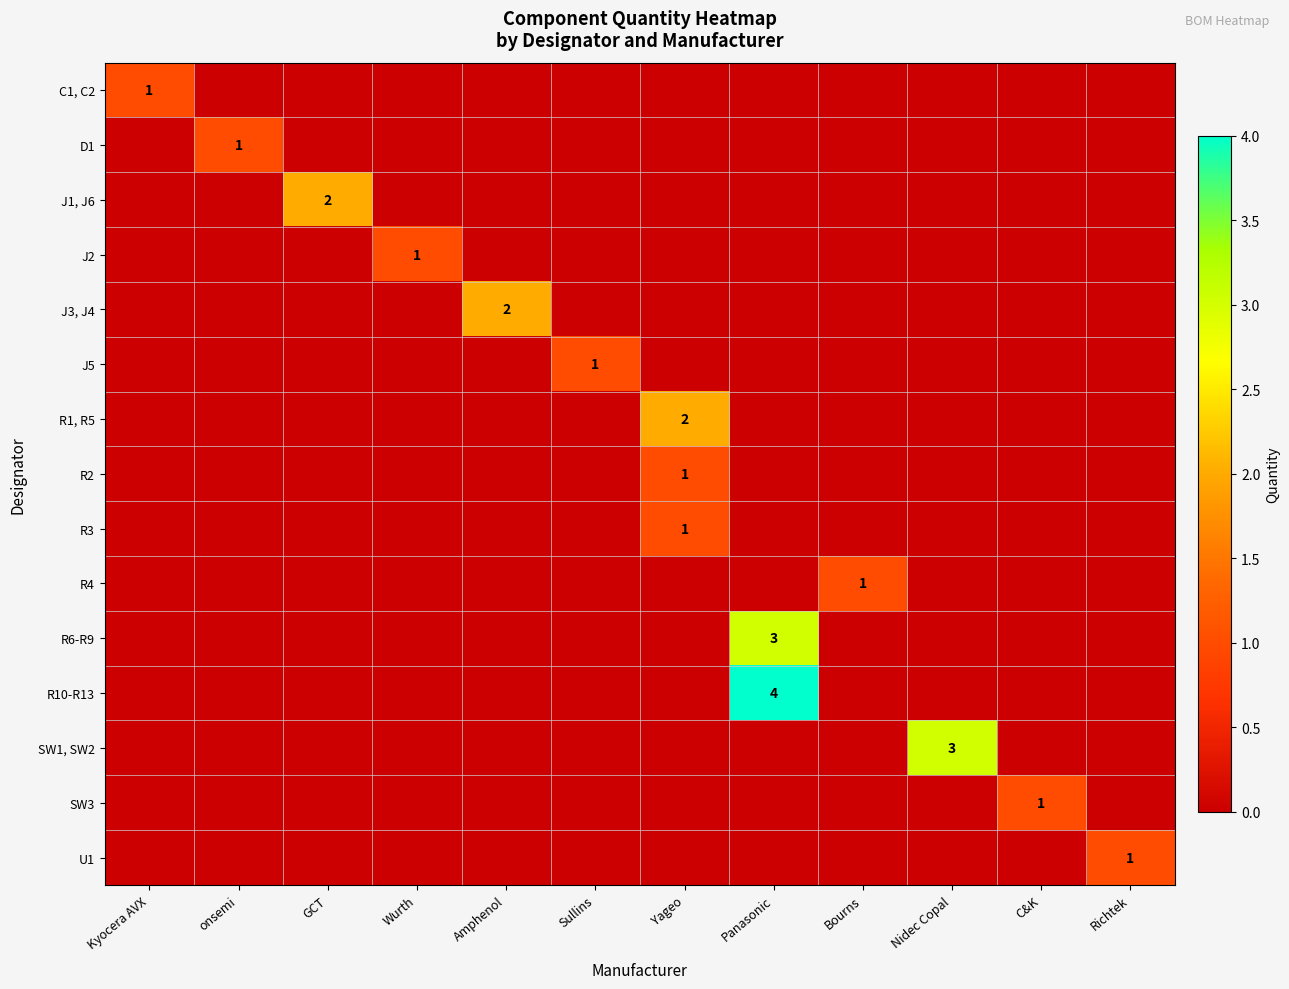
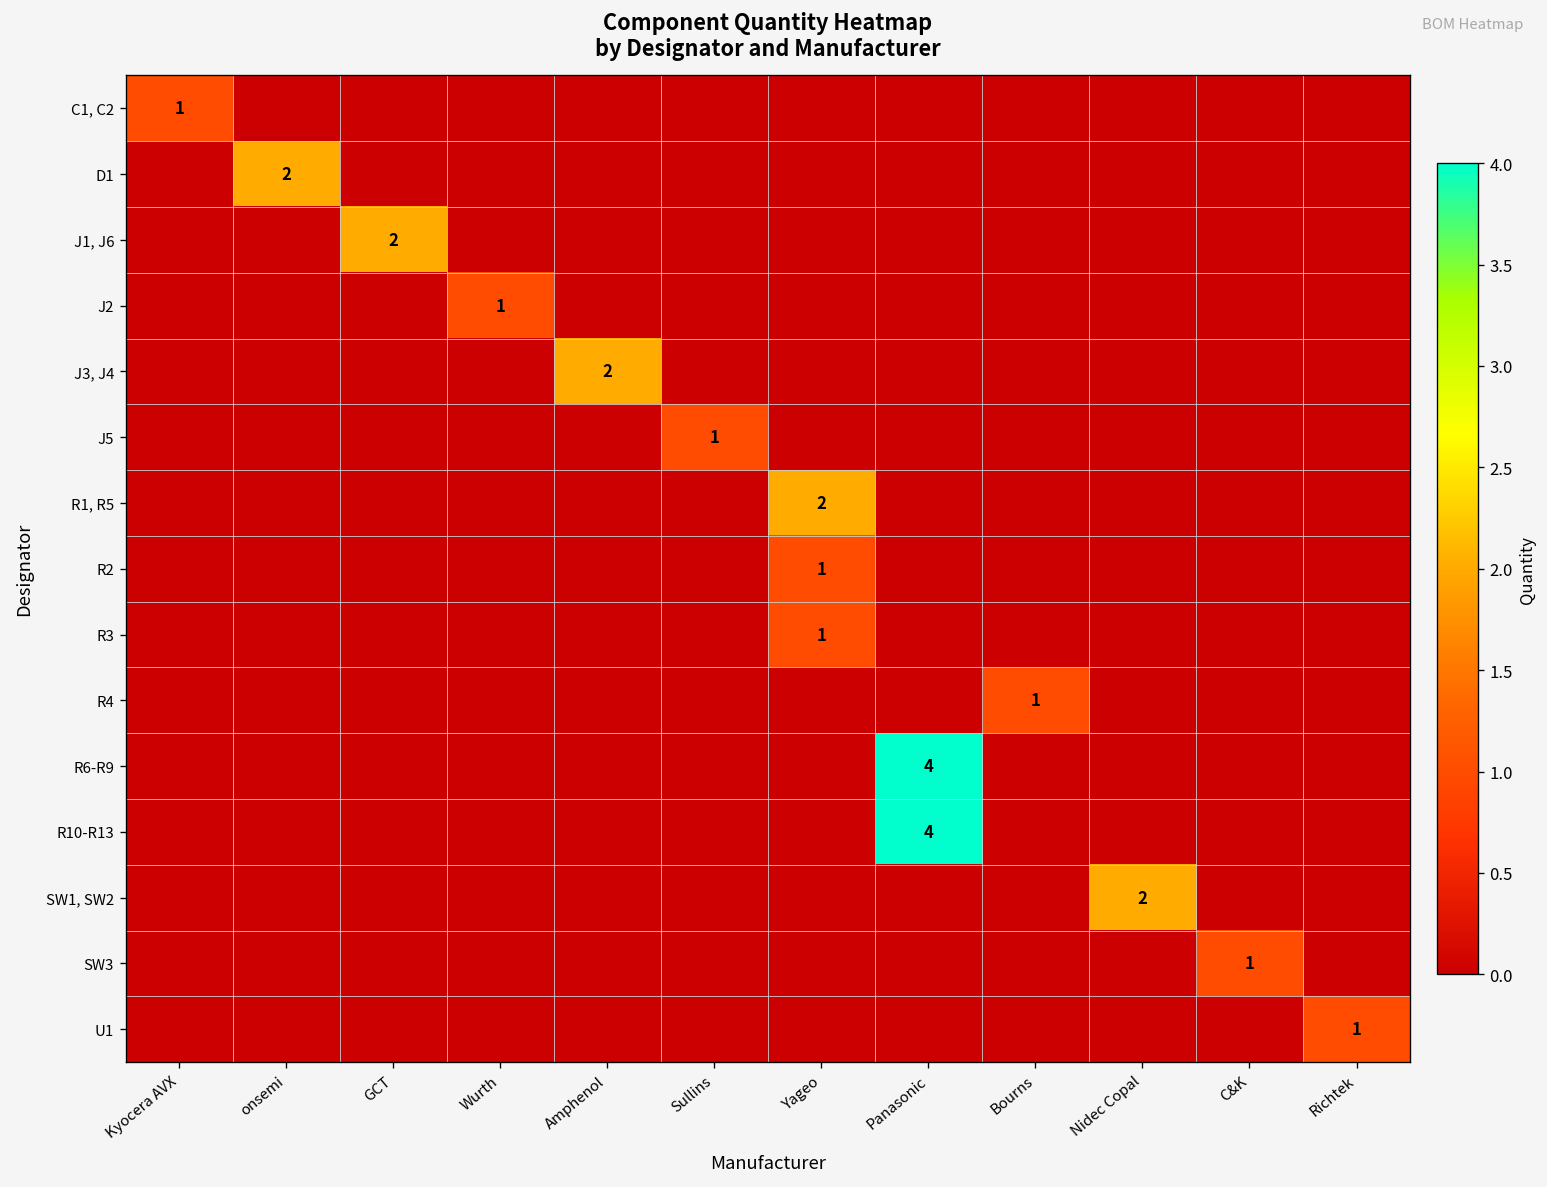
D1, onsemi: 1 -> 2
R6-R9, Panasonic: 3 -> 4
SW1, SW2, Nidec Copal: 3 -> 2
